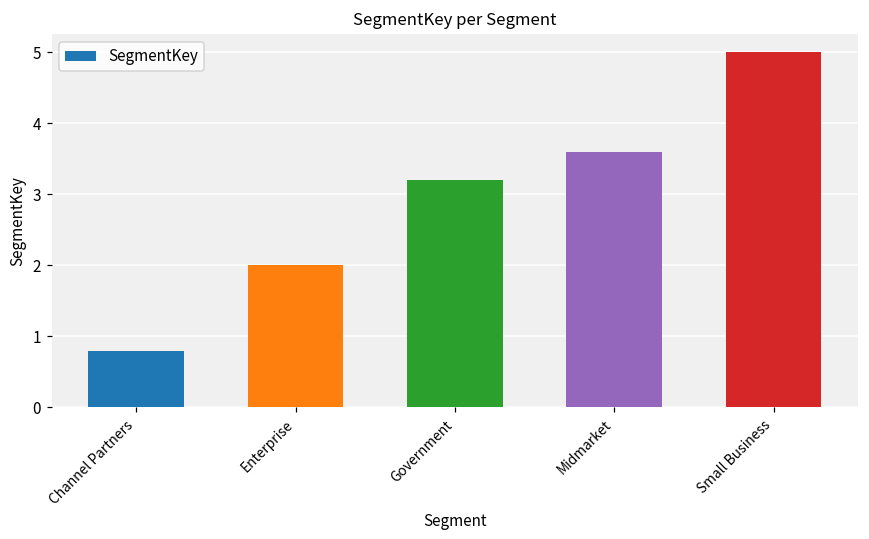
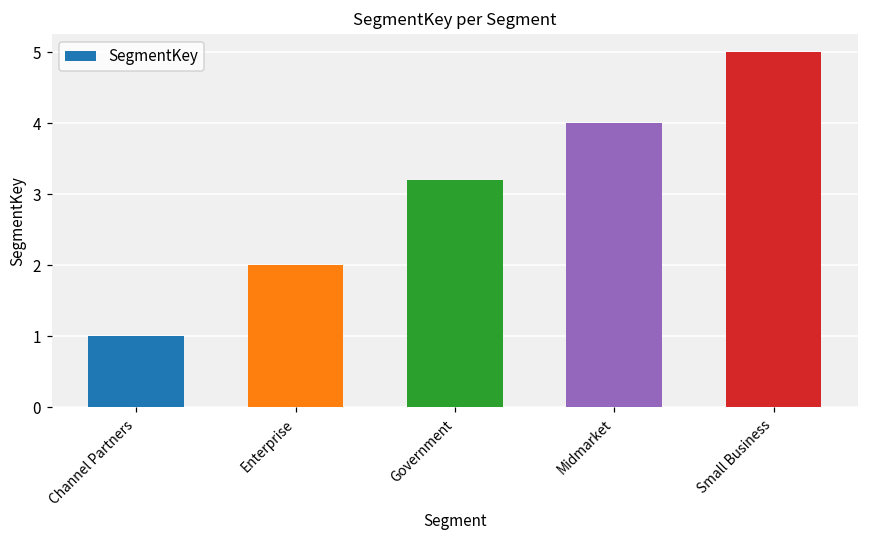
Channel Partners: 0.8 -> 1.0
Midmarket: 3.6 -> 4.0
